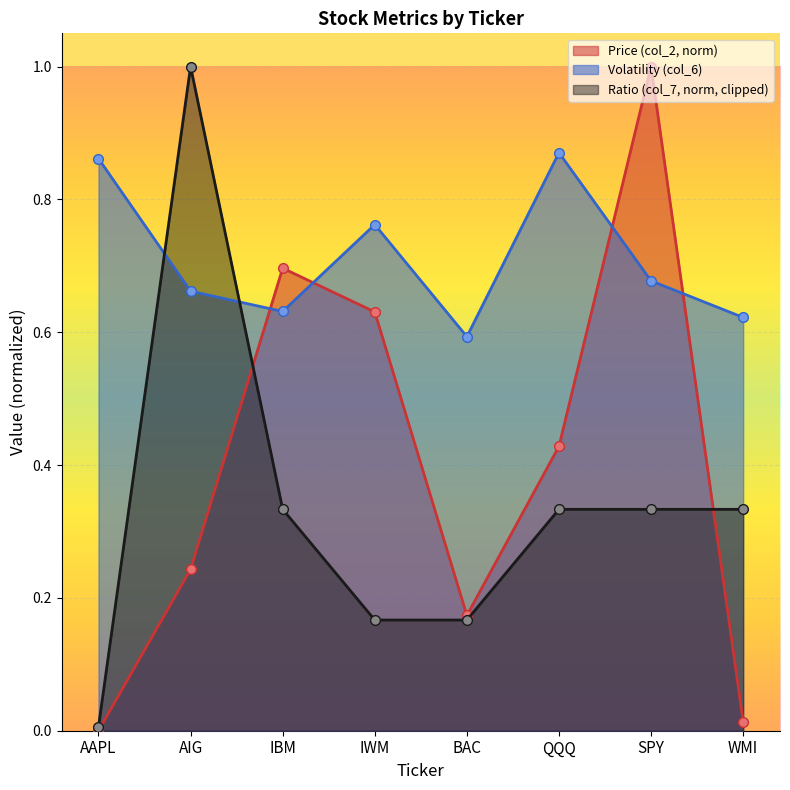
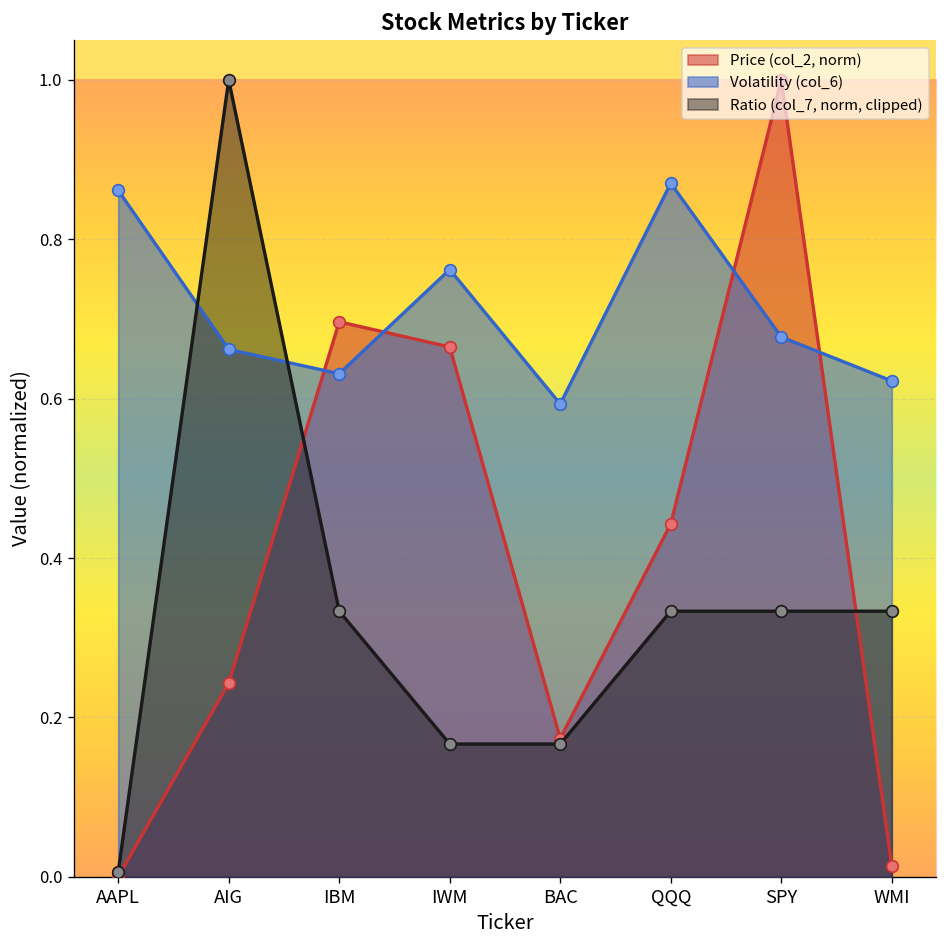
Price (col_2, norm), IWM: 0.63 -> 0.66
Price (col_2, norm), QQQ: 0.43 -> 0.44
